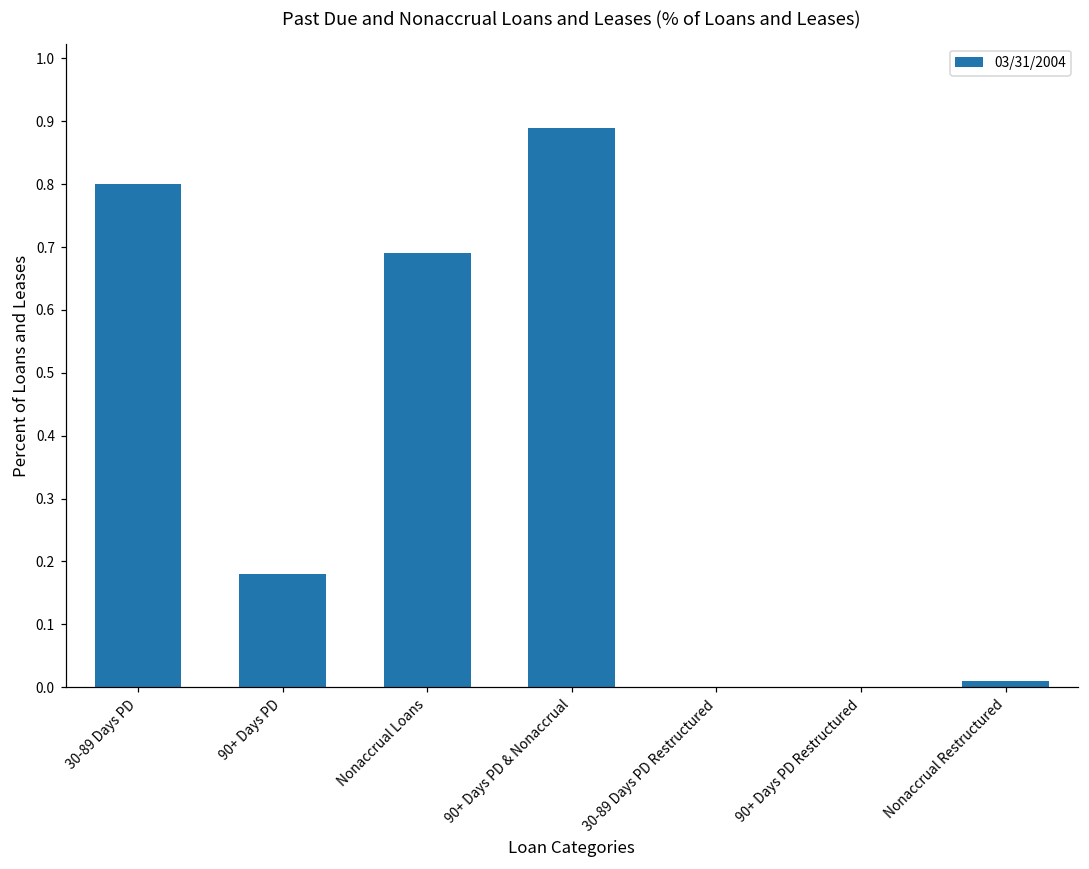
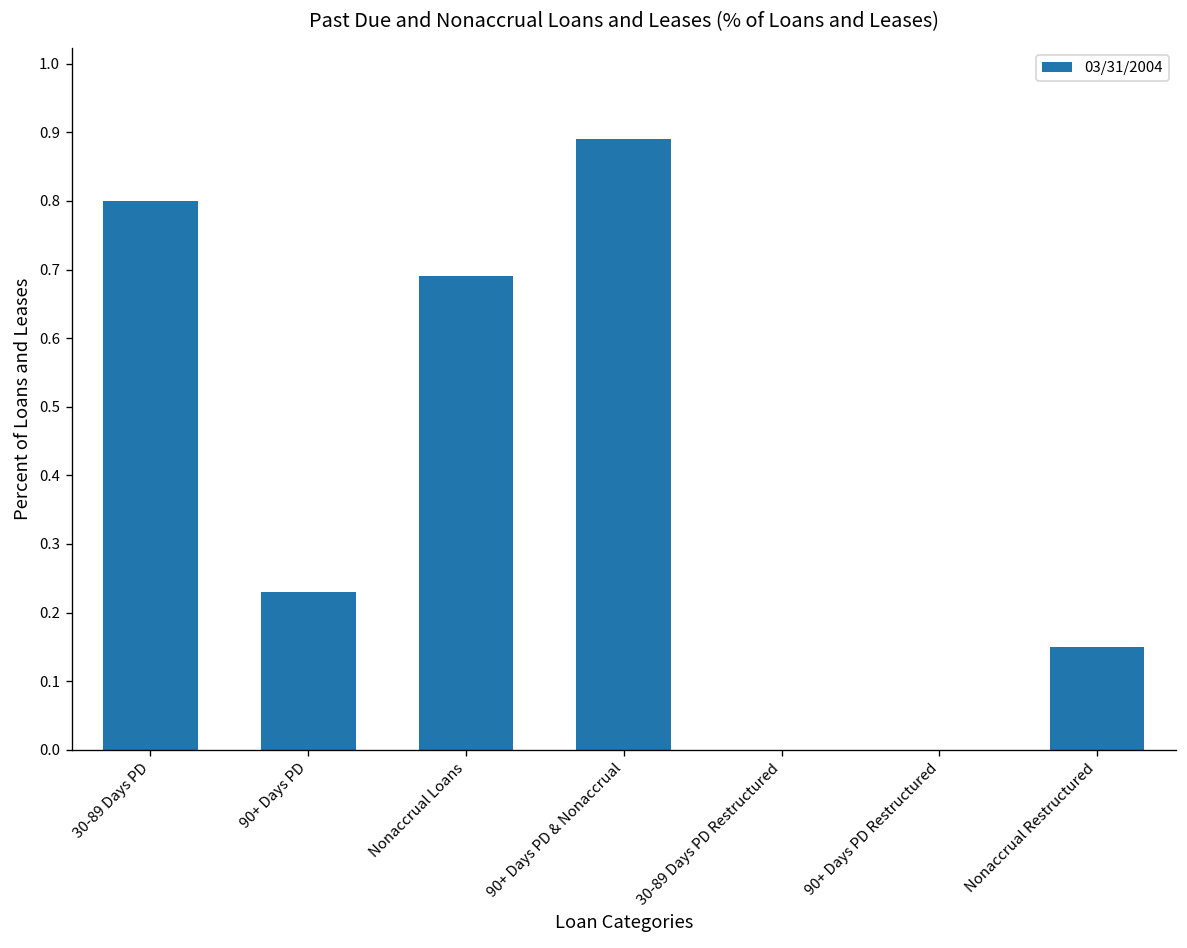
90+ Days PD: 0.18 -> 0.23
Nonaccrual Restructured: 0.01 -> 0.15
